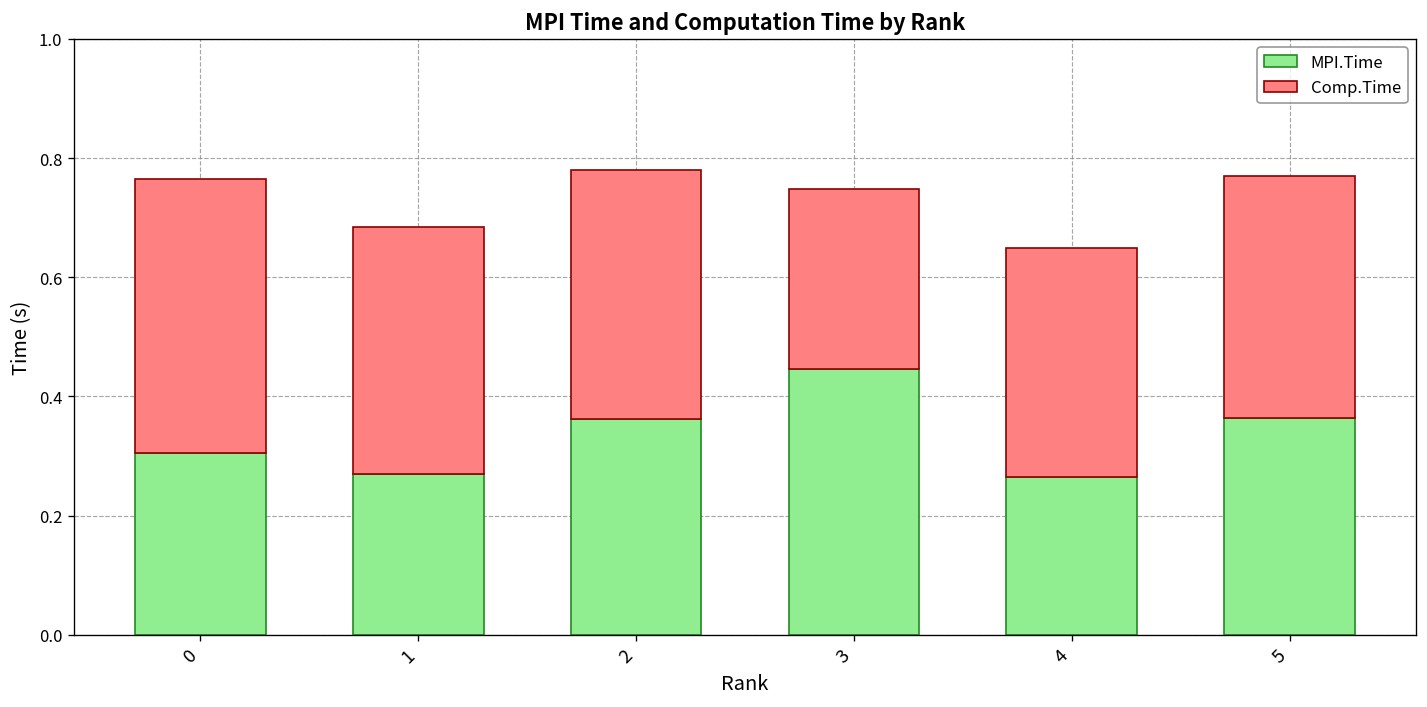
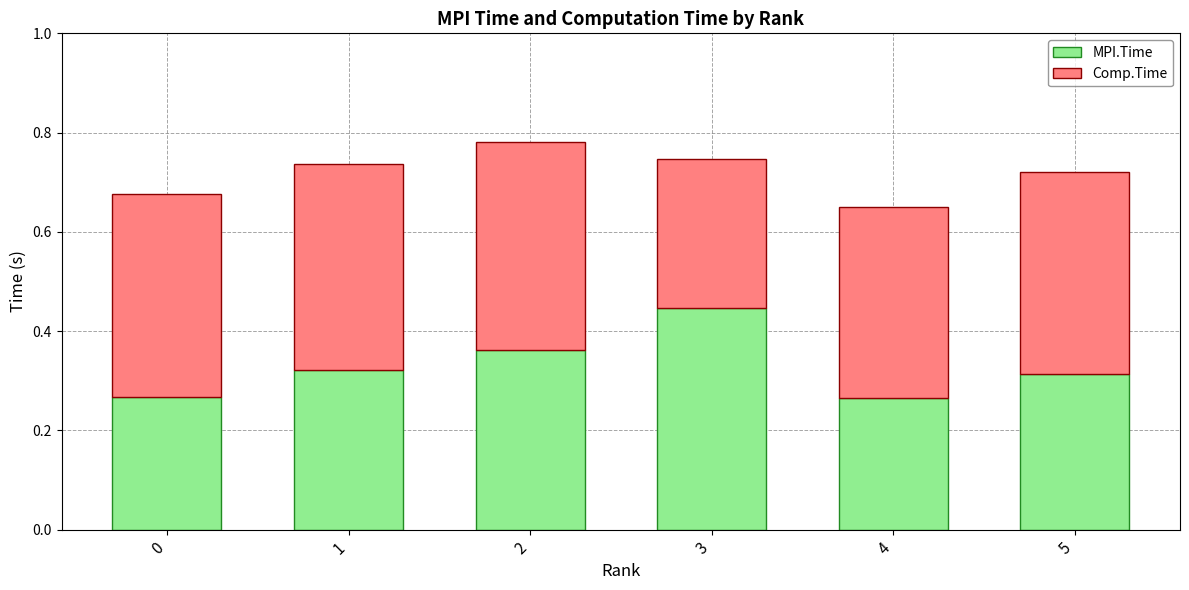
MPI.Time, 0: 0.30 -> 0.27
Comp.Time, 0: 0.46 -> 0.41
MPI.Time, 1: 0.27 -> 0.32
MPI.Time, 5: 0.36 -> 0.31
